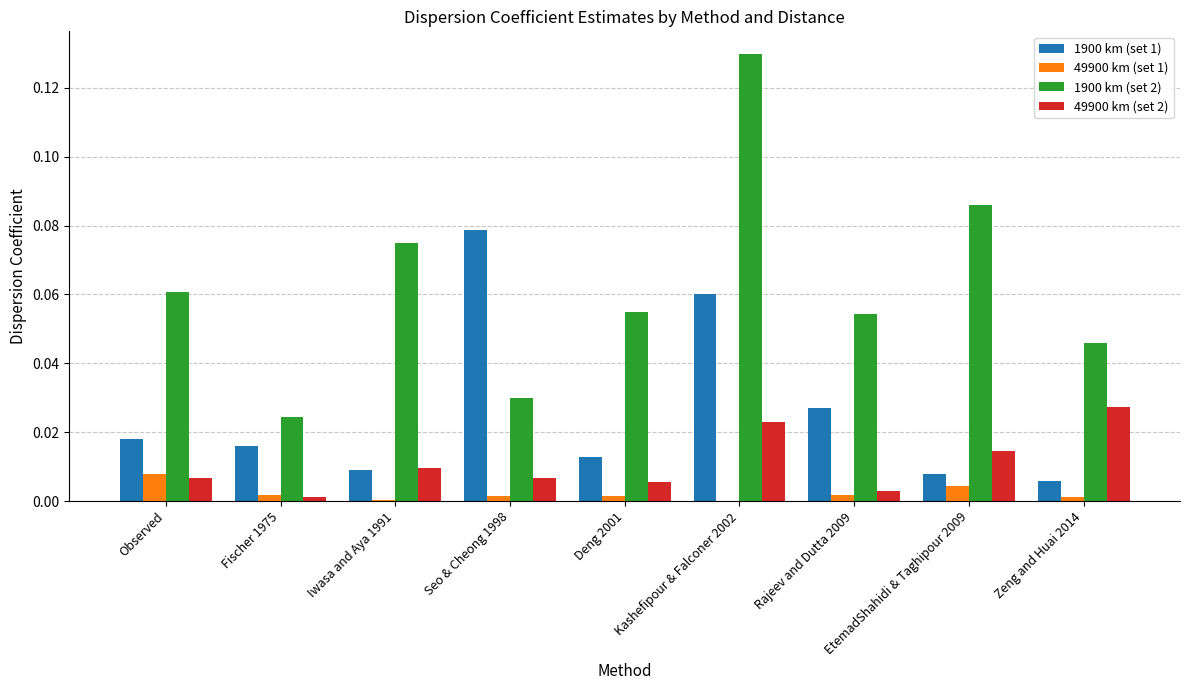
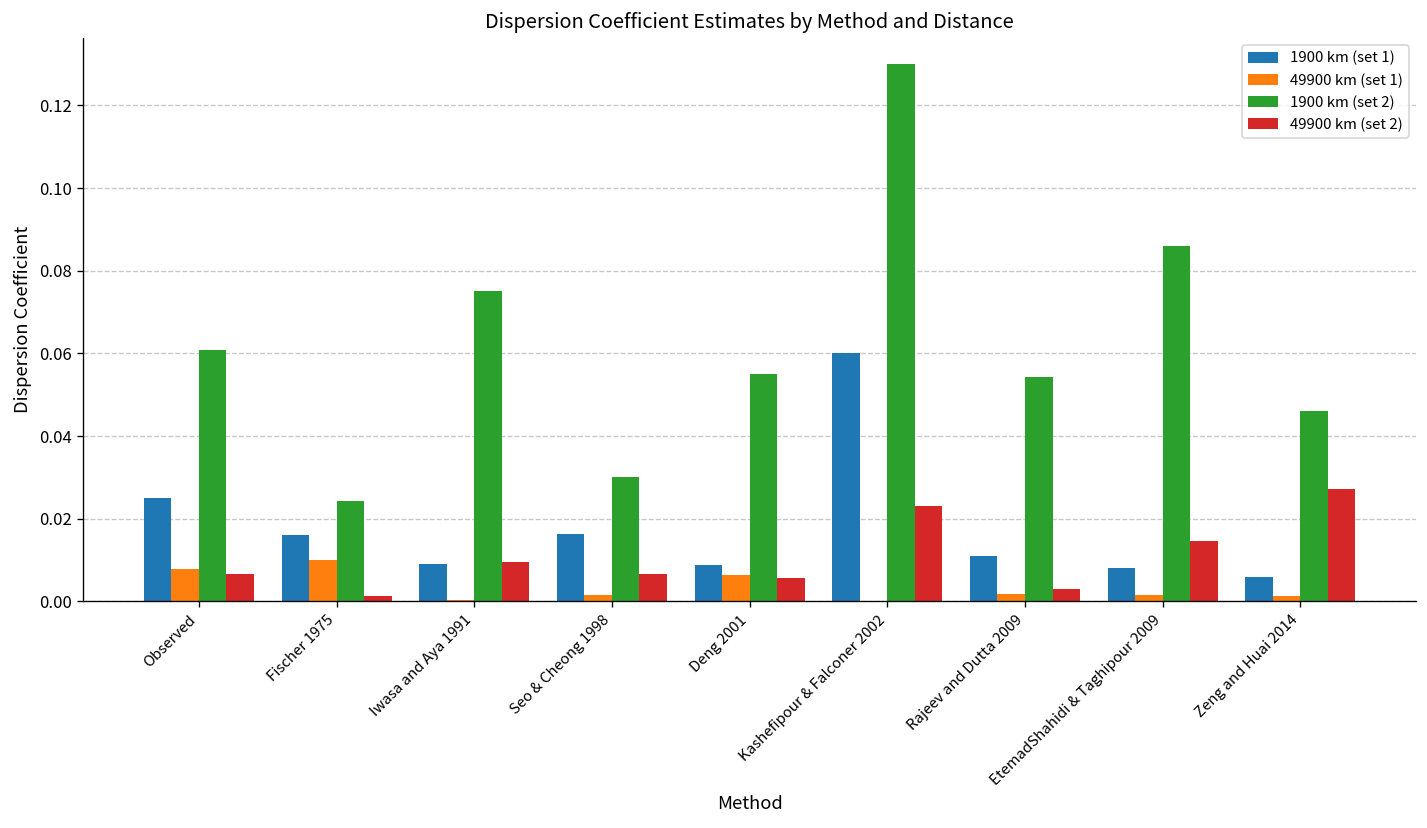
1900 km (set 1), Observed: 0.018 -> 0.025
49900 km (set 1), Fischer 1975: 0.002 -> 0.010
1900 km (set 1), Seo & Cheong 1998: 0.079 -> 0.016
1900 km (set 1), Deng 2001: 0.013 -> 0.009
49900 km (set 1), Deng 2001: 0.002 -> 0.006
1900 km (set 1), Rajeev and Dutta 2009: 0.027 -> 0.011
49900 km (set 1), EtemadShahidi & Taghipour 2009: 0.004 -> 0.002
